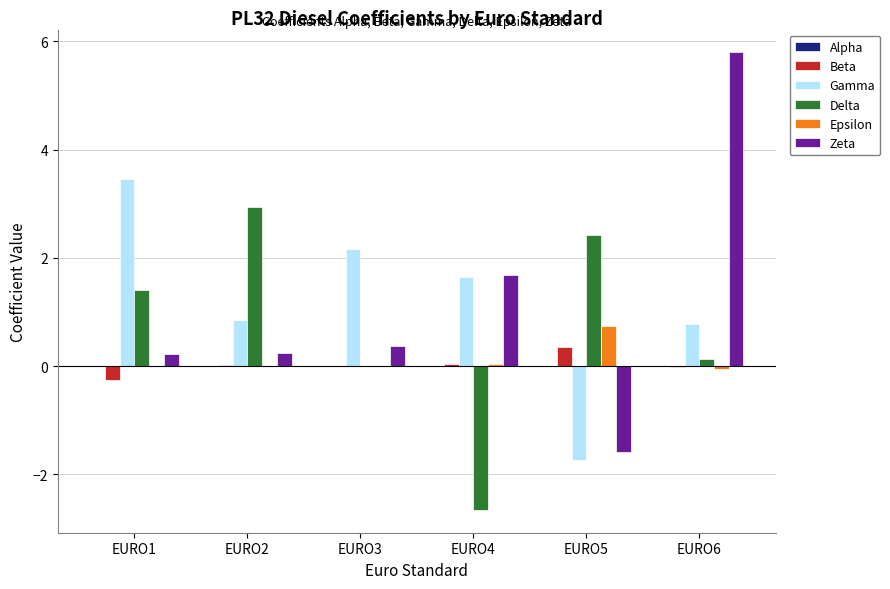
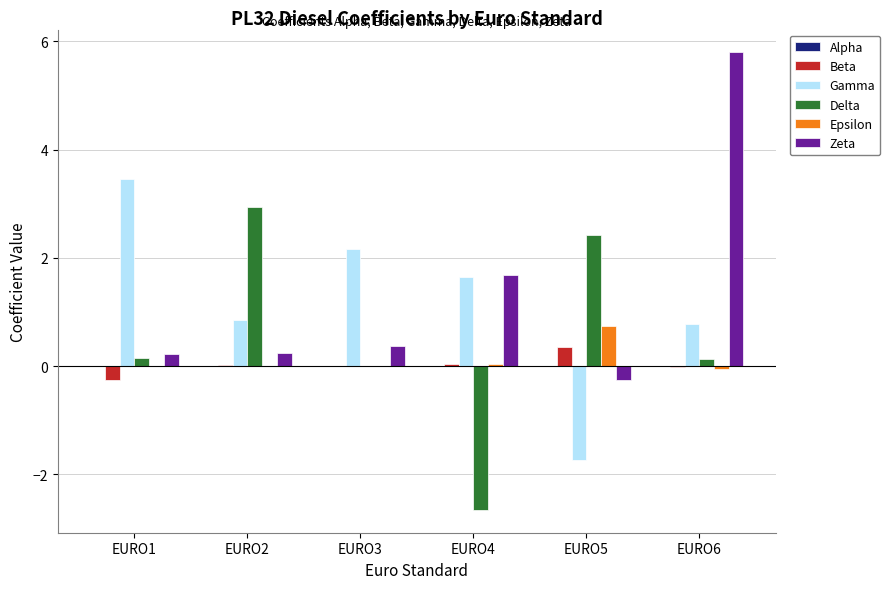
Delta, EURO1: 1.4 -> 0.2
Zeta, EURO5: -1.6 -> -0.3
